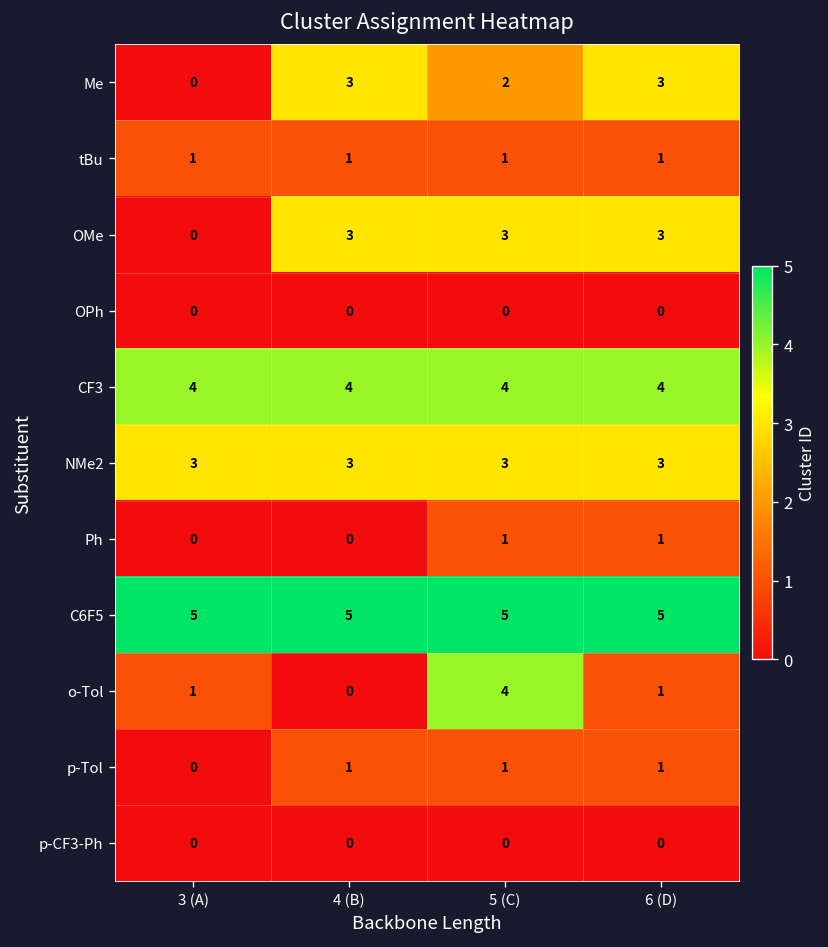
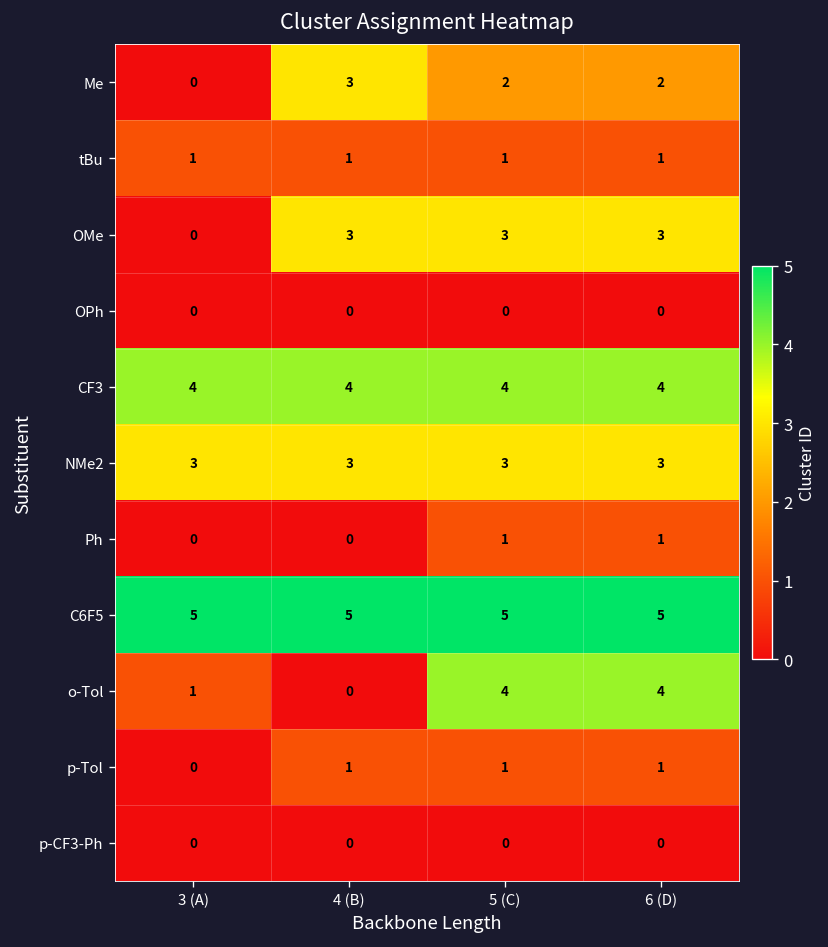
Me, 6 (D): 3 -> 2
o-Tol, 6 (D): 1 -> 4
